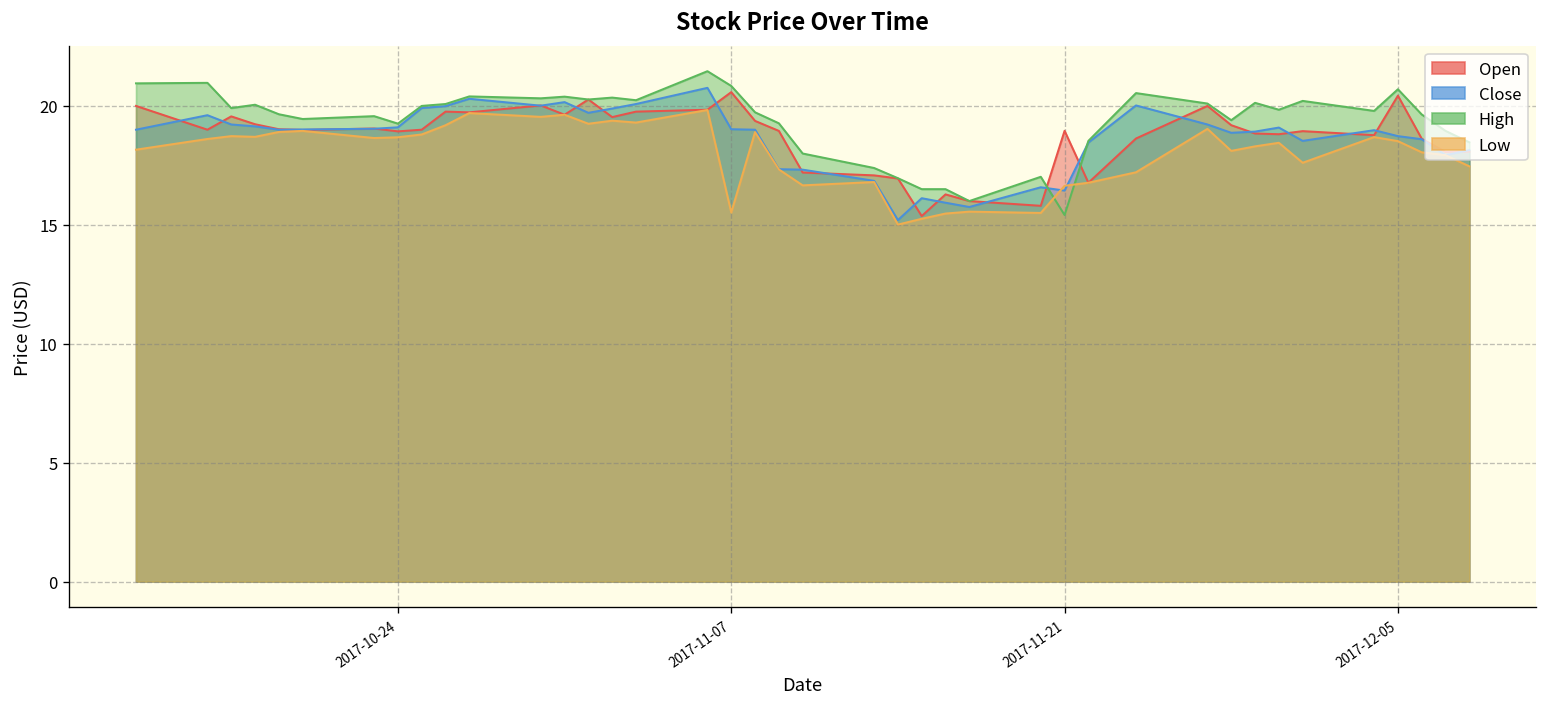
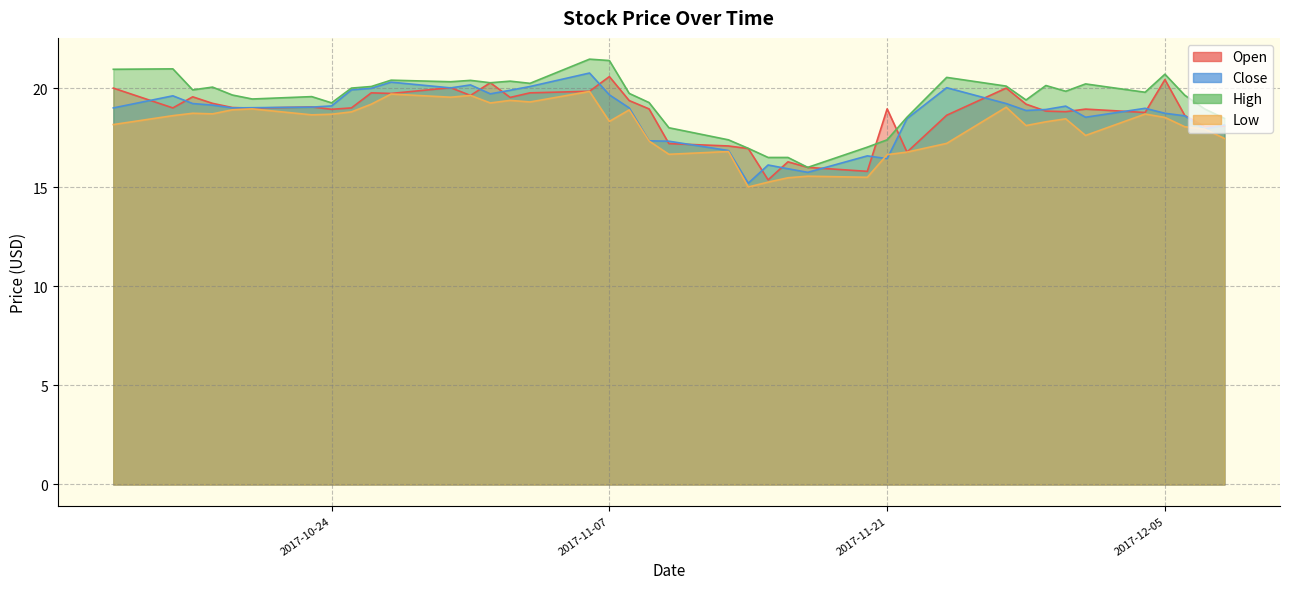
Close, 2017-11-07: 19.0 -> 19.7
High, 2017-11-07: 20.8 -> 21.4
Low, 2017-11-07: 15.5 -> 18.3
High, 2017-11-21: 15.4 -> 17.4
